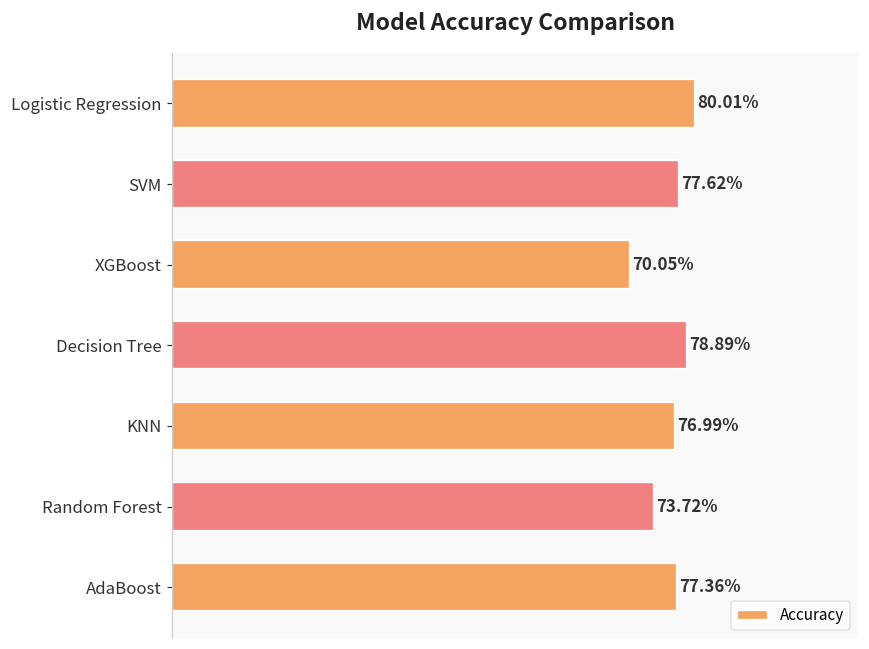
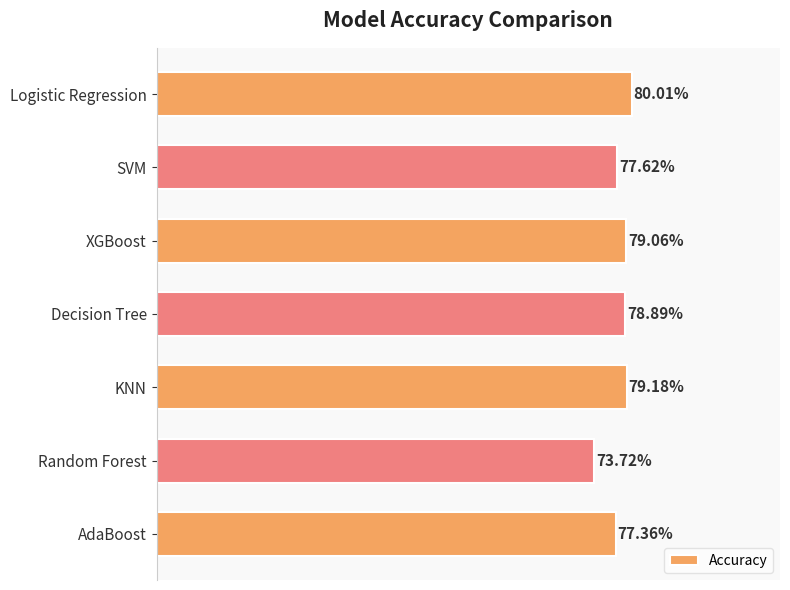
XGBoost: 70.05% -> 79.06%
KNN: 76.99% -> 79.18%
